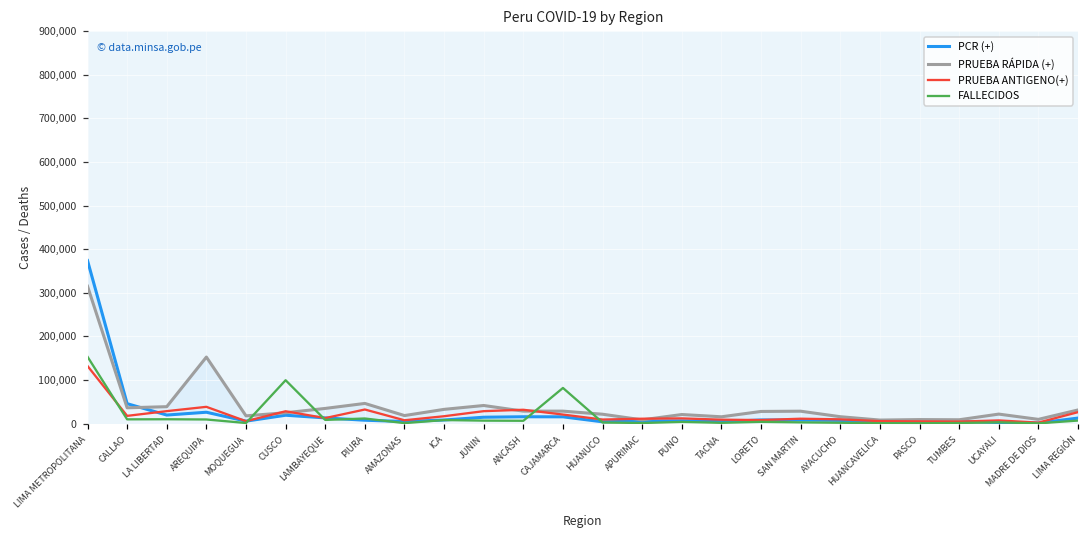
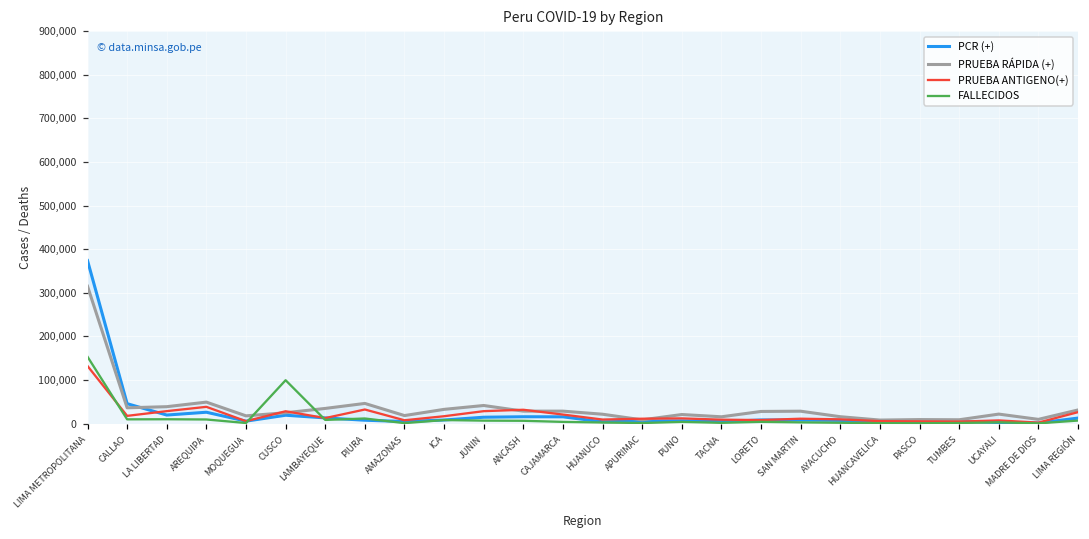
PRUEBA RÁPIDA (+), AREQUIPA: 150,000 -> 50,000
FALLECIDOS, CAJAMARCA: 80,000 -> 0
